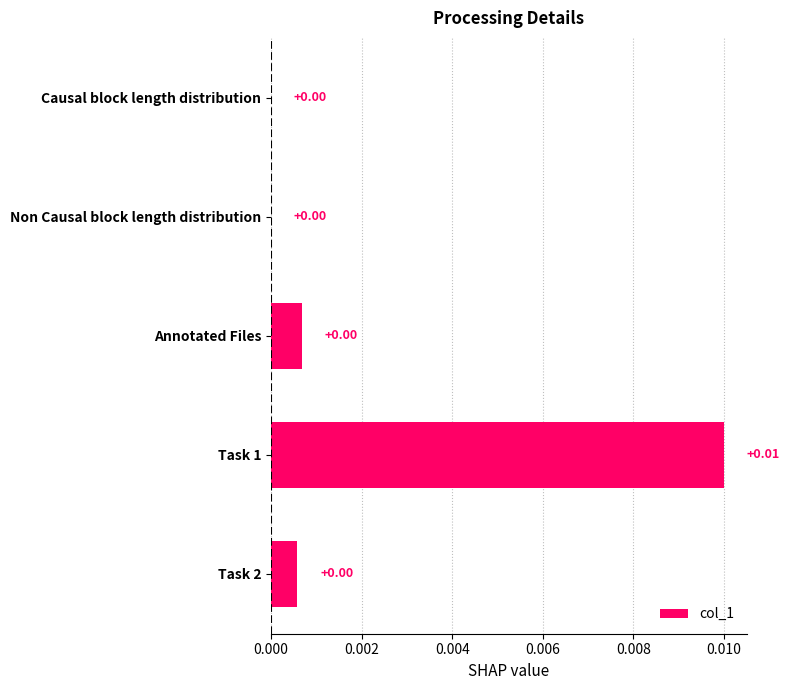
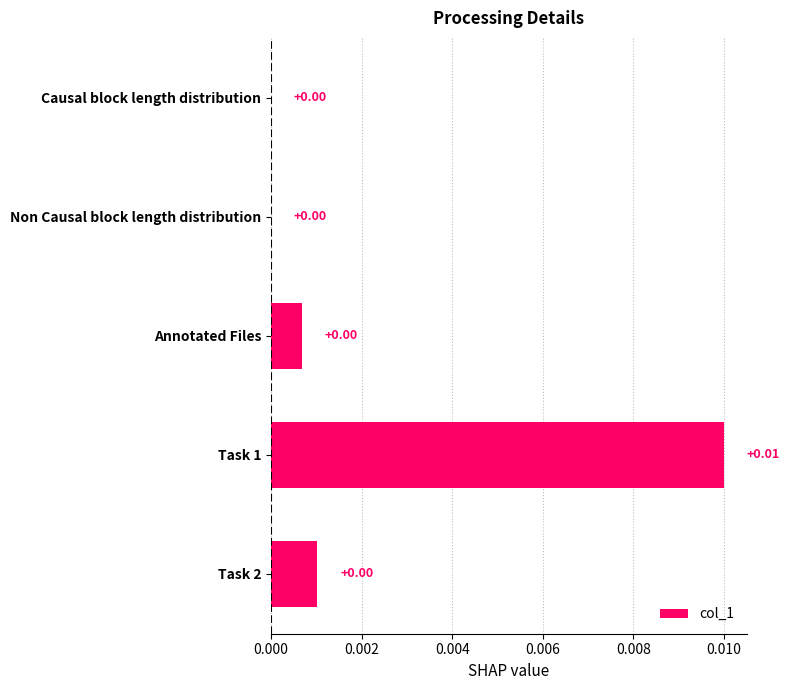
Task 2: 0.0006 -> 0.0010
